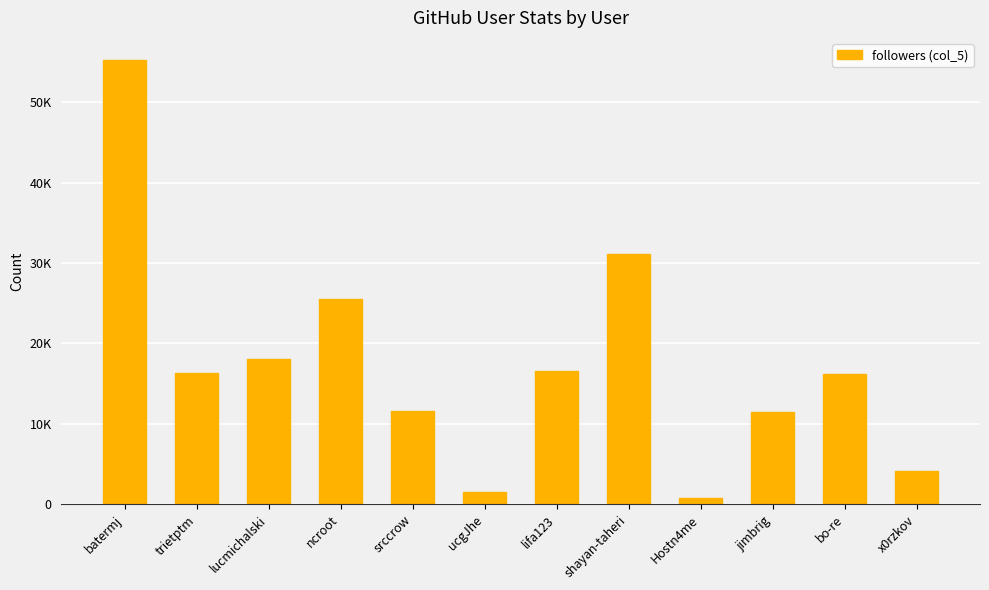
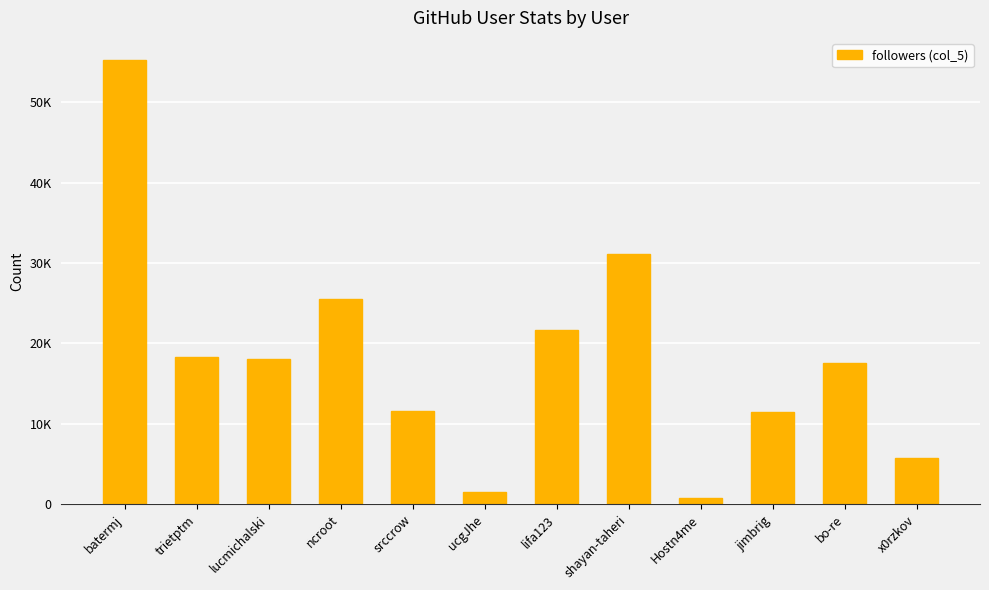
trietptm: 16000 -> 18000
lifa123: 17000 -> 22000
bo-re: 16000 -> 18000
x0rzkov: 4000 -> 6000
